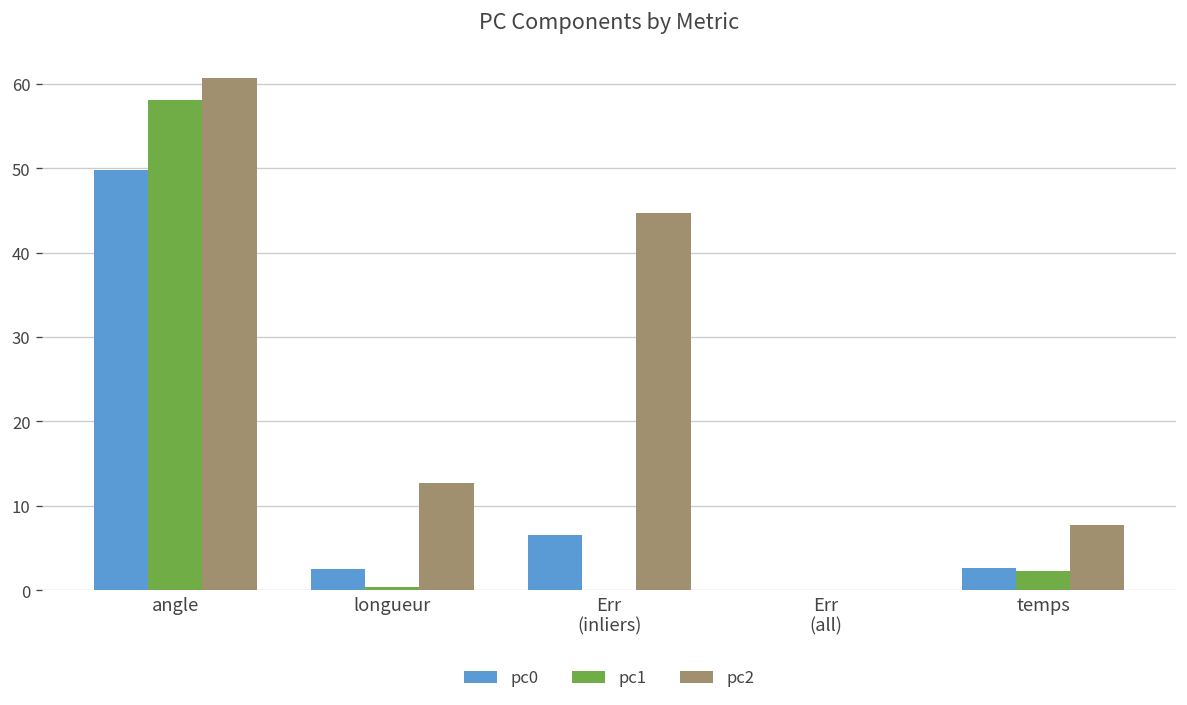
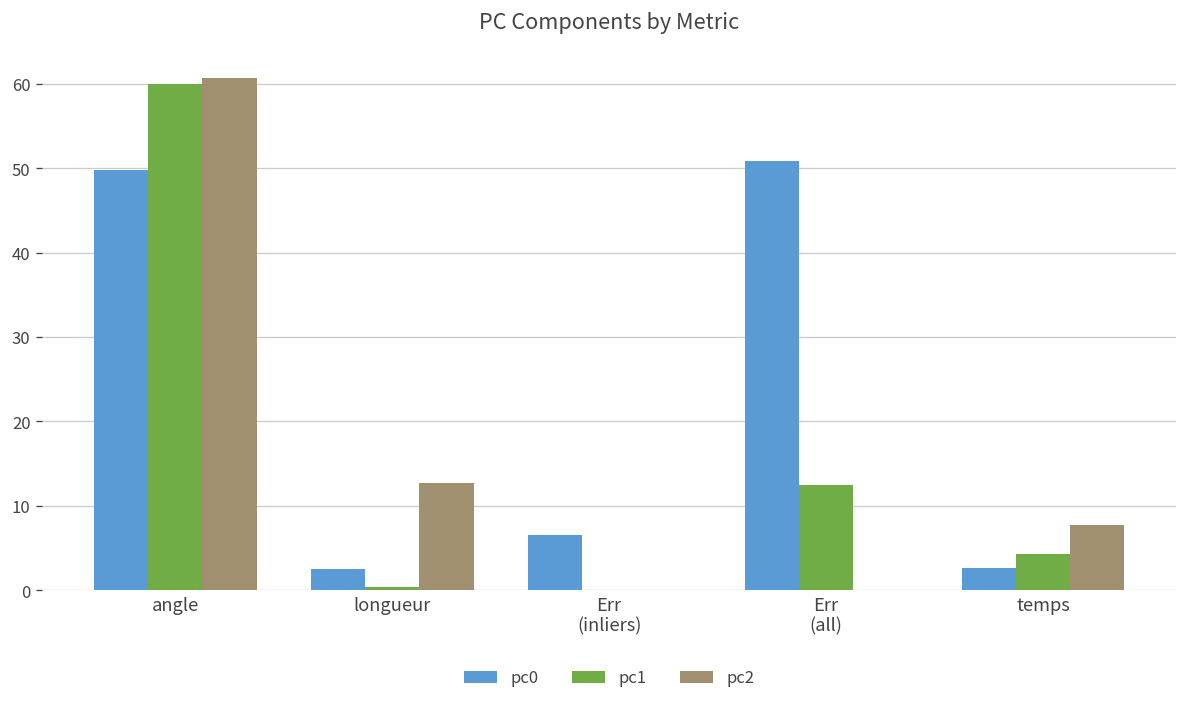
pc1, angle: 58 -> 60
pc2, Err (inliers): 45 -> 0
pc0, Err (all): 0 -> 51
pc1, Err (all): 0 -> 12
pc1, temps: 2 -> 4
